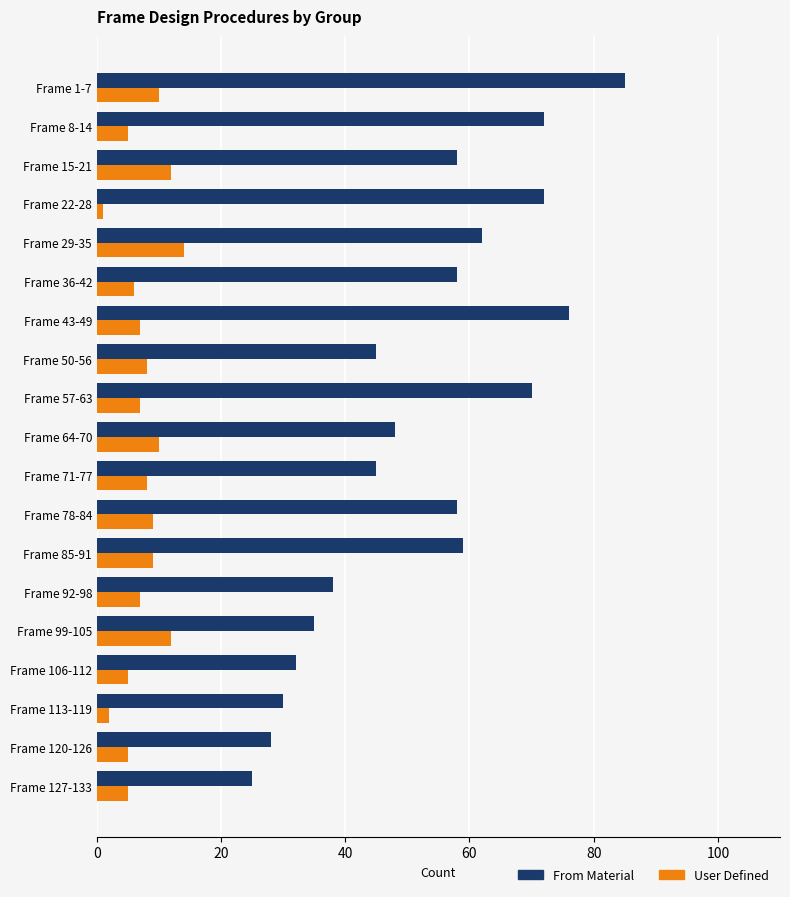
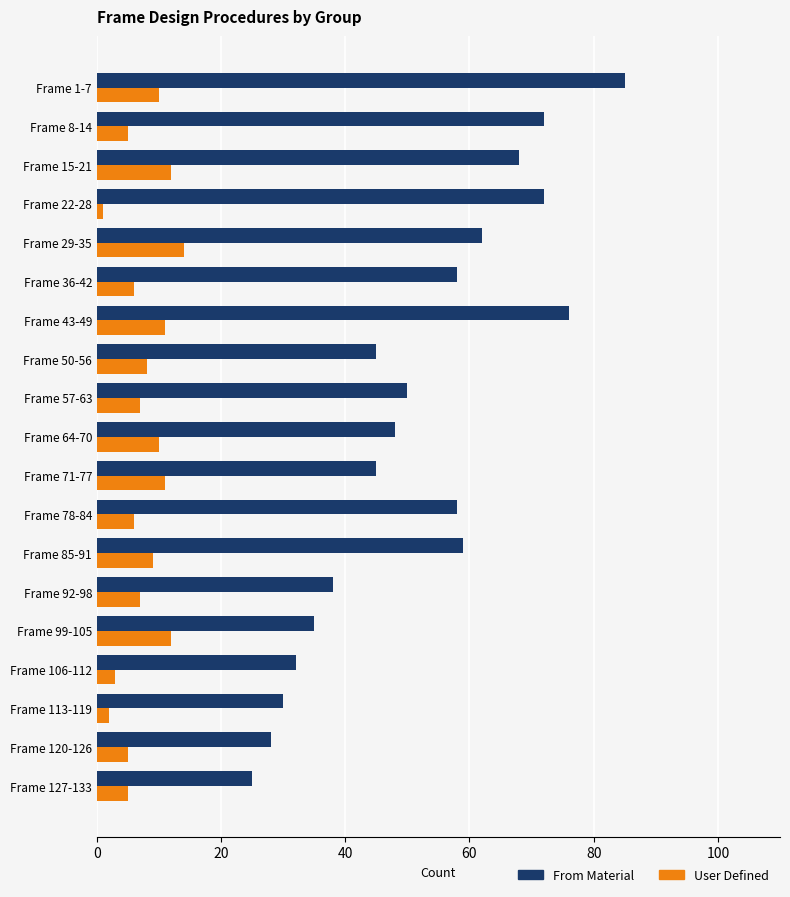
From Material, Frame 15-21: 58 -> 68
User Defined, Frame 43-49: 7 -> 11
From Material, Frame 57-63: 70 -> 50
User Defined, Frame 71-77: 8 -> 11
User Defined, Frame 78-84: 9 -> 6
User Defined, Frame 106-112: 5 -> 3
